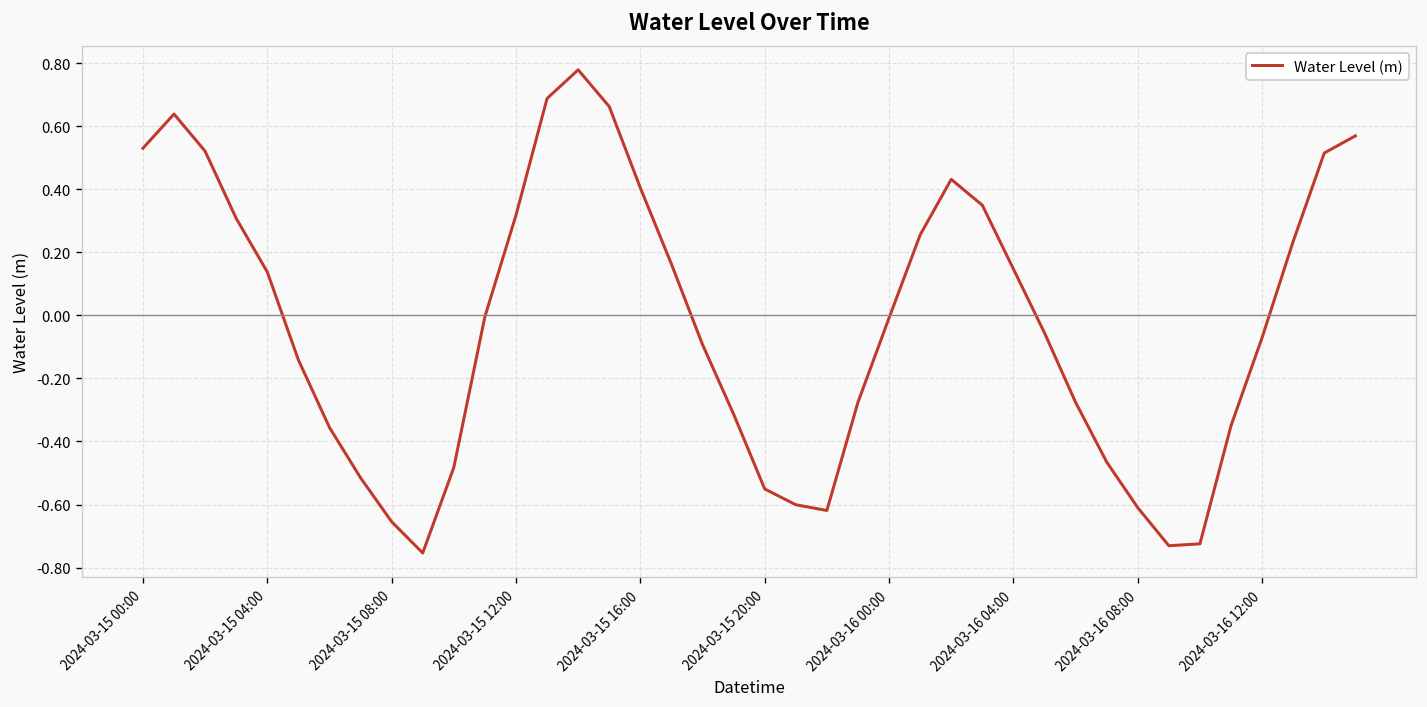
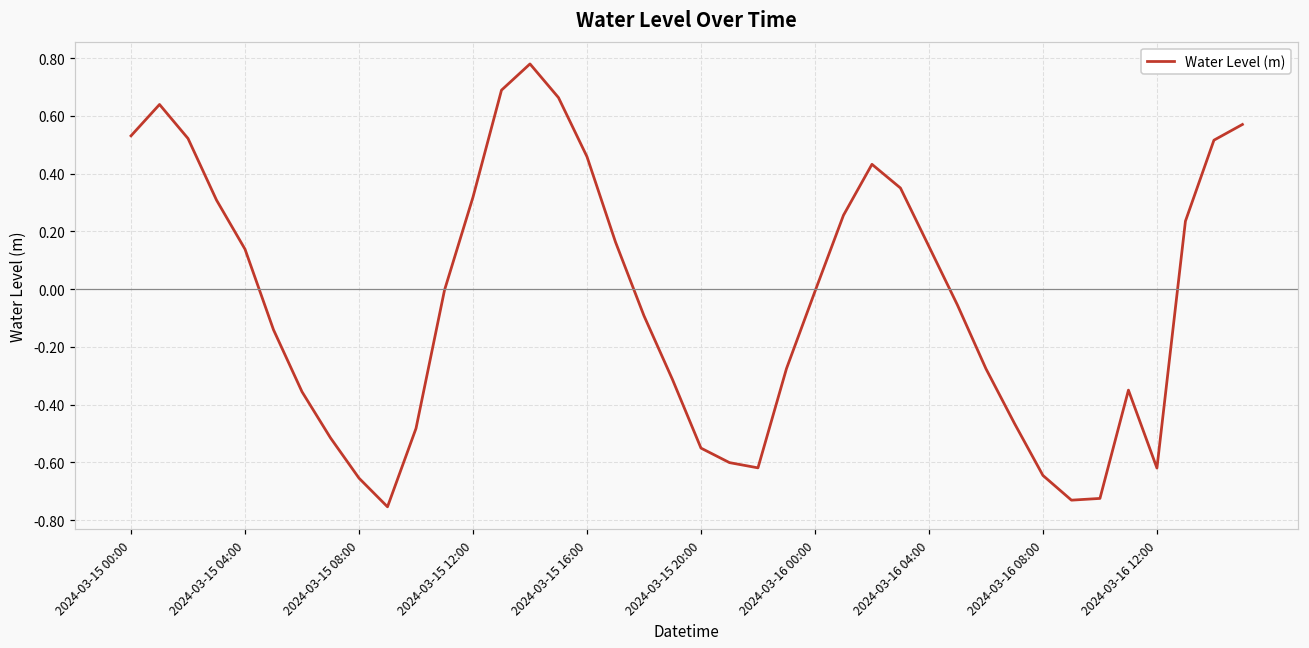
2024-03-15 16:00: 0.41 -> 0.46
2024-03-16 08:00: -0.61 -> -0.65
2024-03-16 12:00: -0.07 -> -0.62
